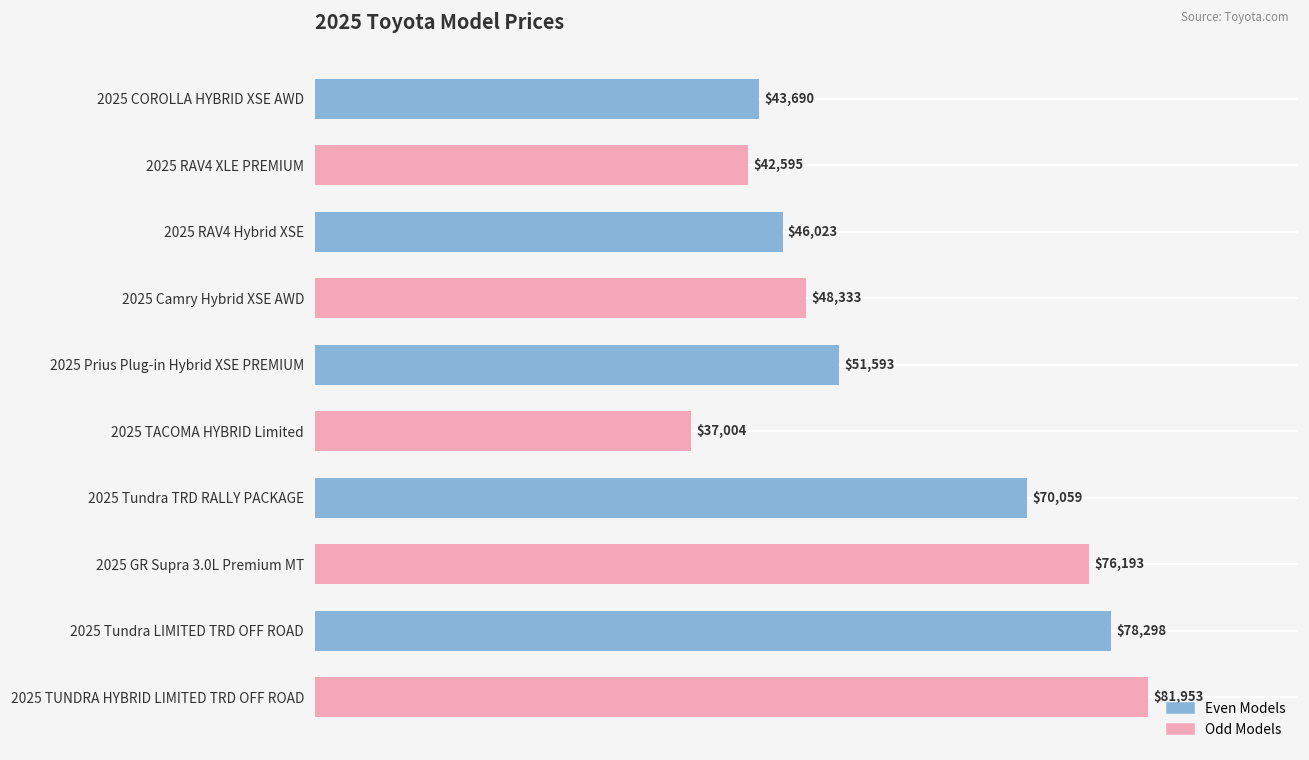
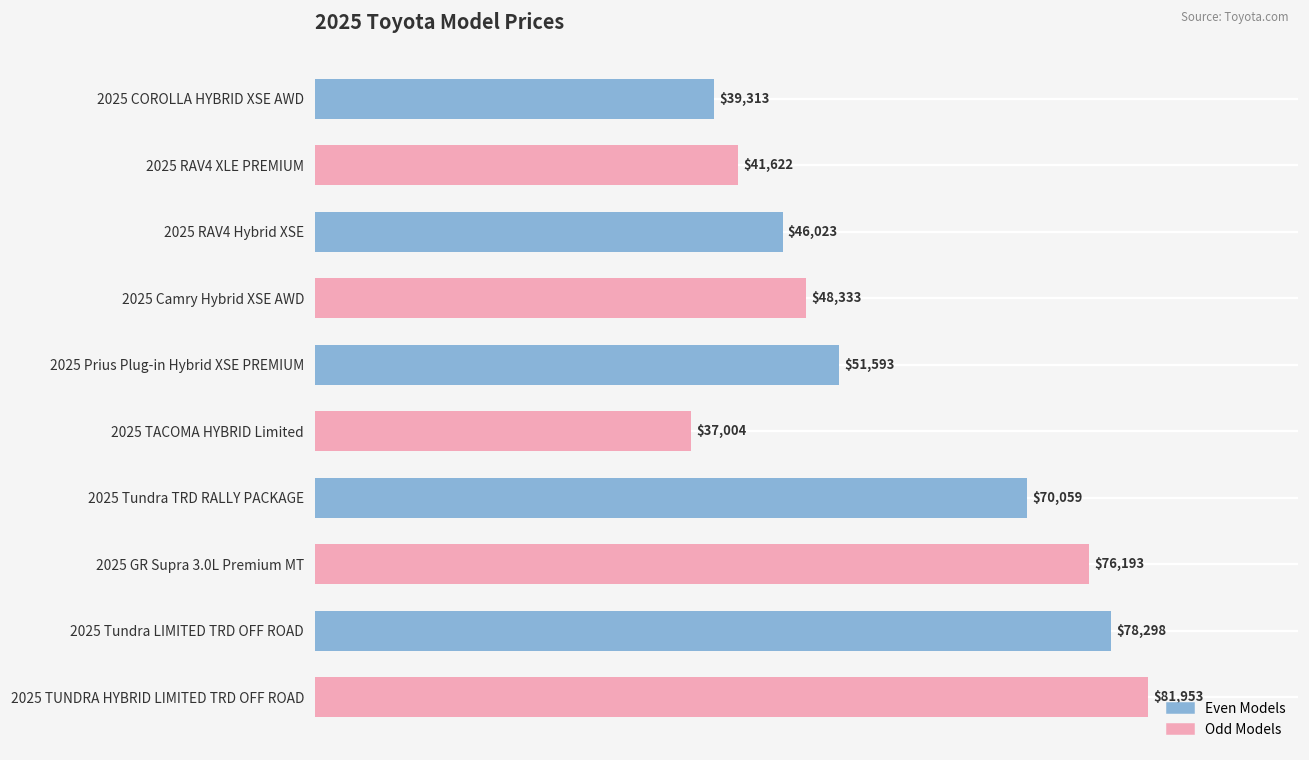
2025 COROLLA HYBRID XSE AWD: $43,690 -> $39,313
2025 RAV4 XLE PREMIUM: $42,595 -> $41,622
